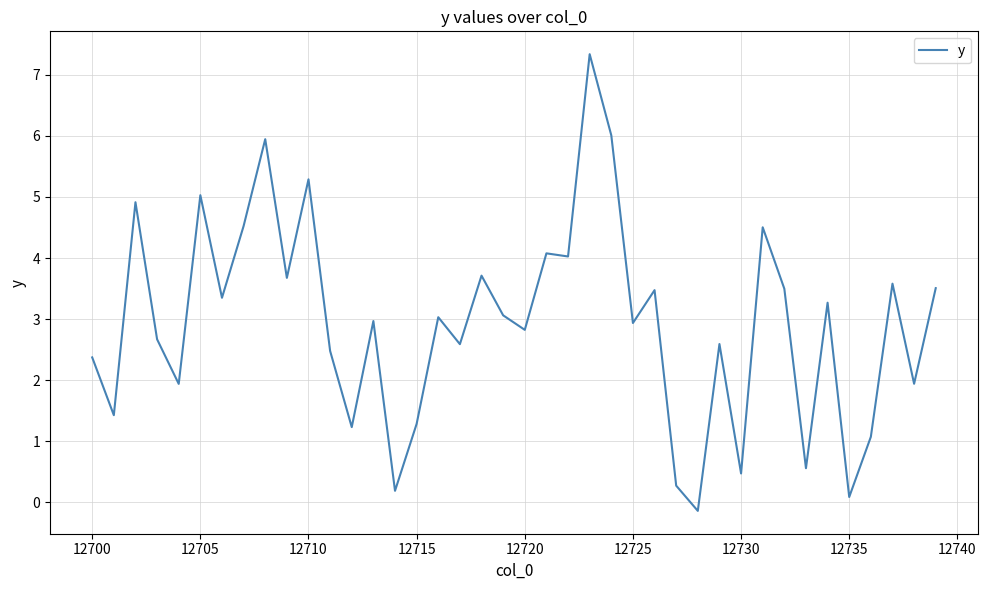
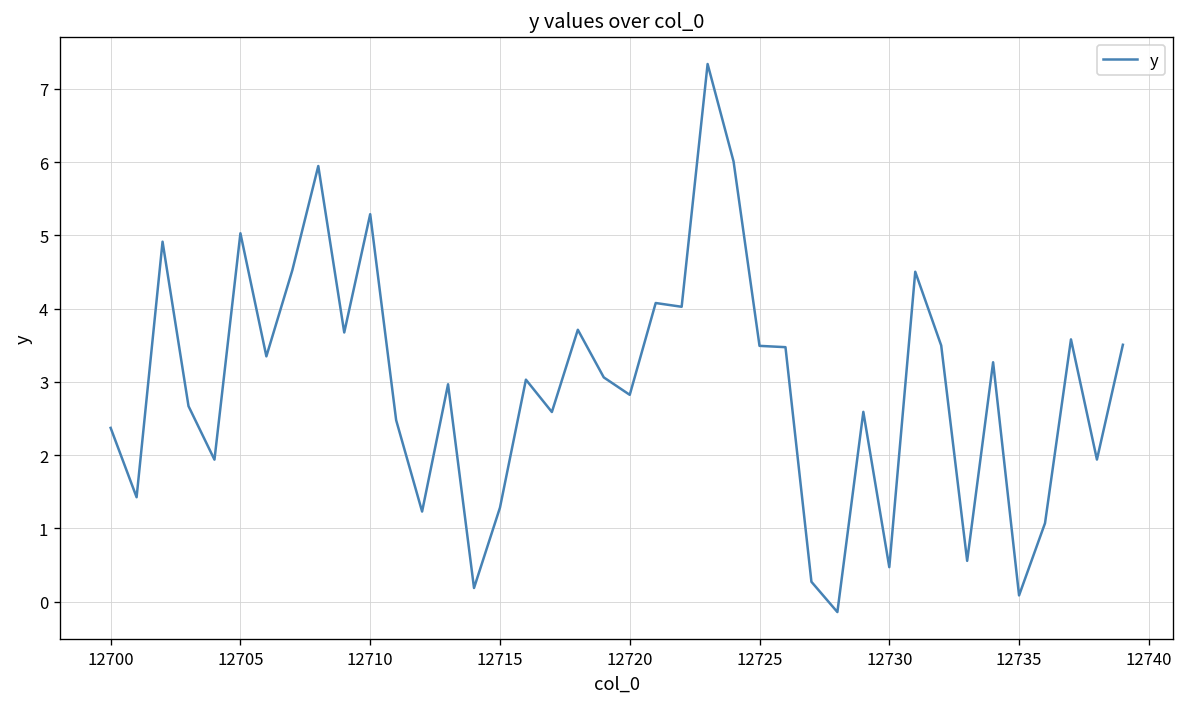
12725: 2.9 -> 3.5
